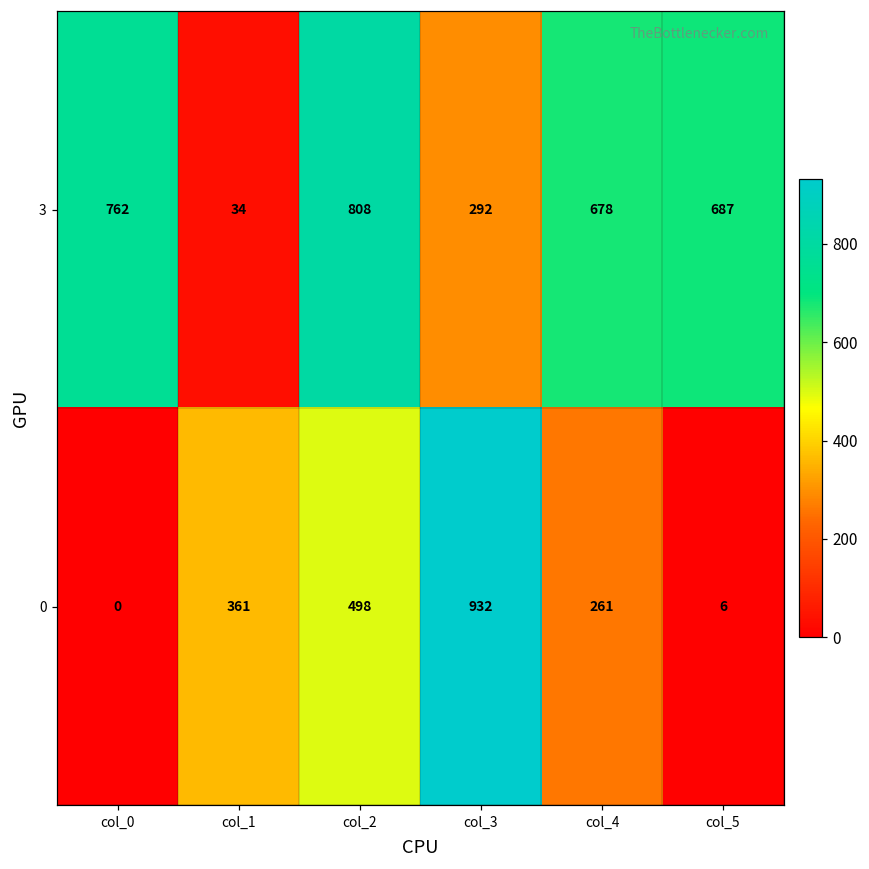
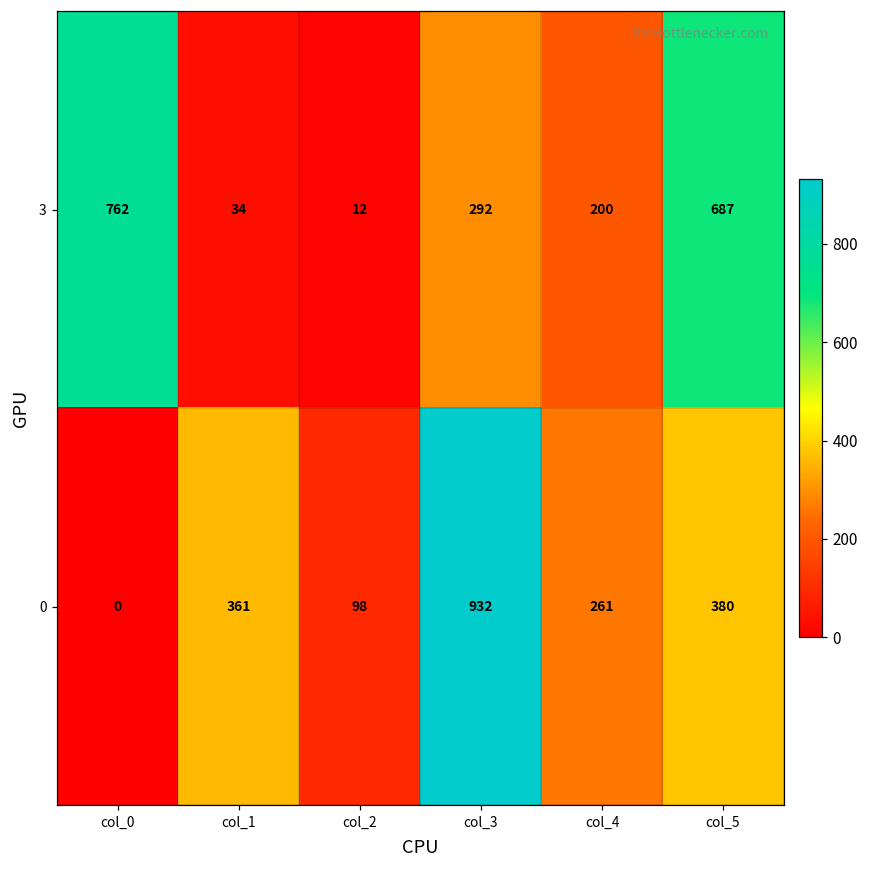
3, col_2: 808 -> 12
3, col_4: 678 -> 200
0, col_2: 498 -> 98
0, col_5: 6 -> 380
